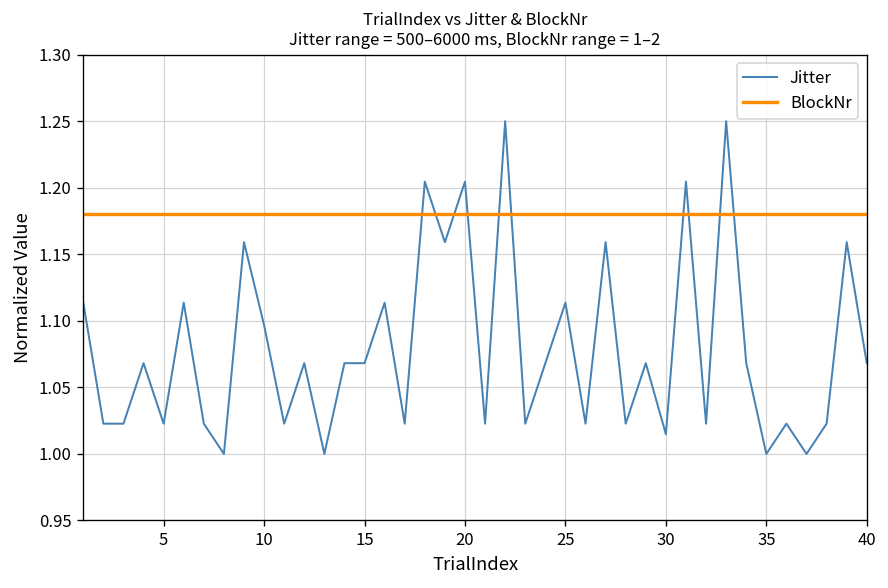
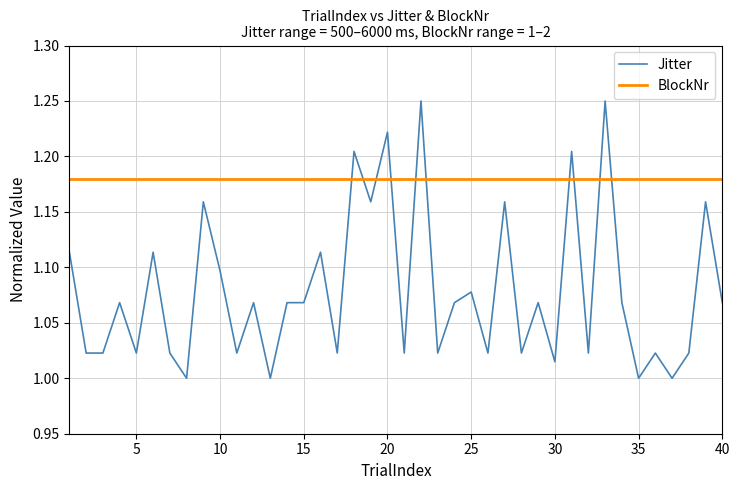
Jitter, 20: 1.205 -> 1.222
Jitter, 25: 1.114 -> 1.078
